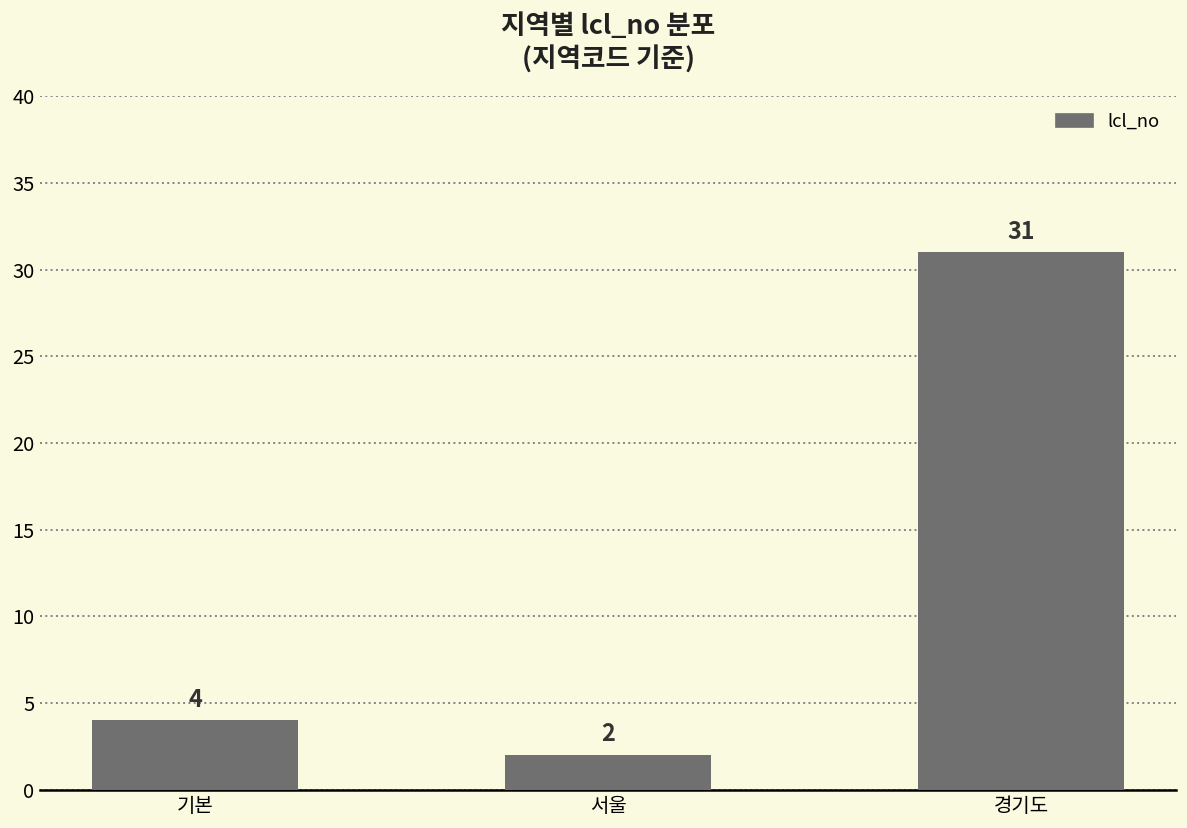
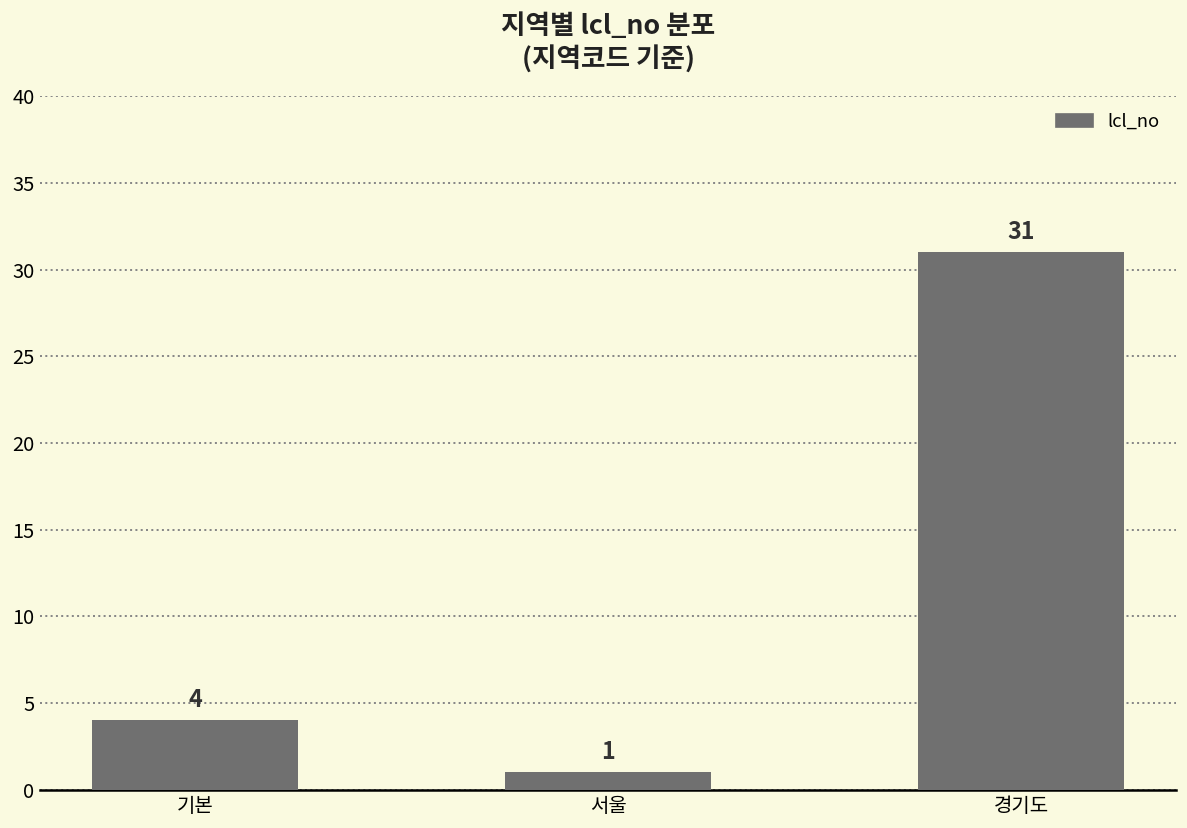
서울: 2 -> 1
